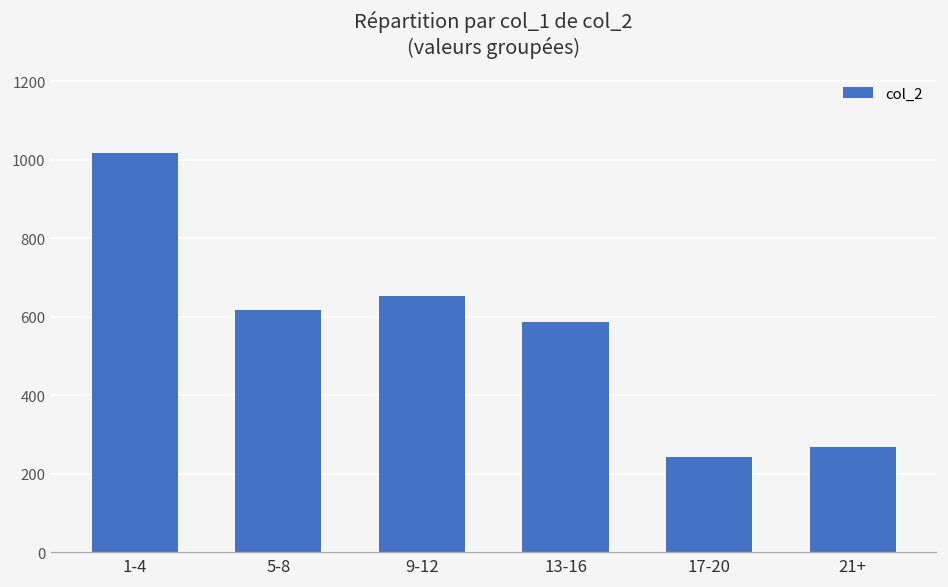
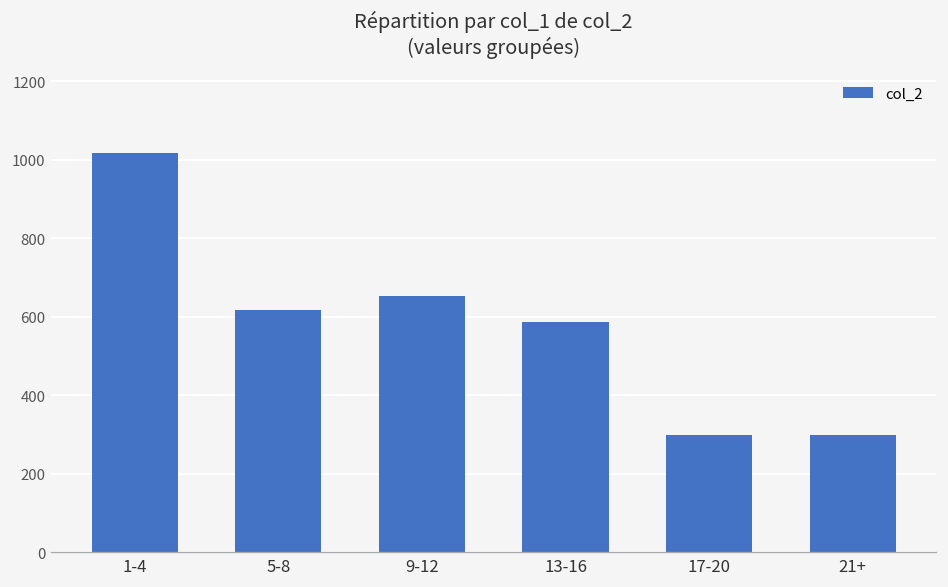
17-20: 240 -> 300
21+: 270 -> 300
